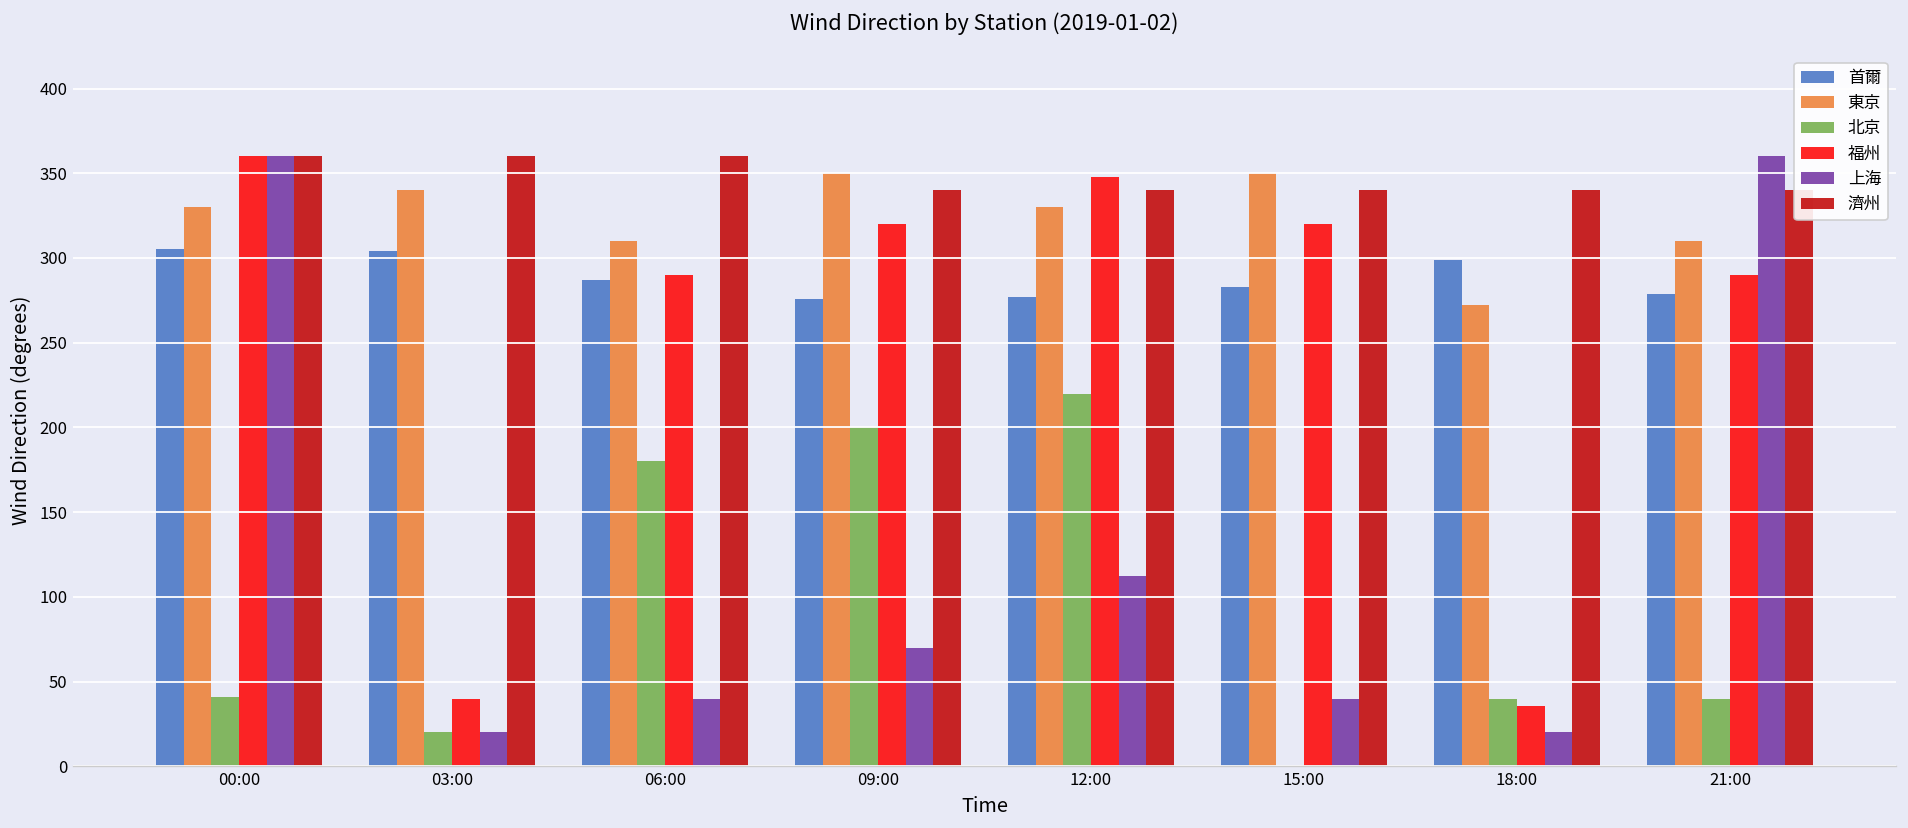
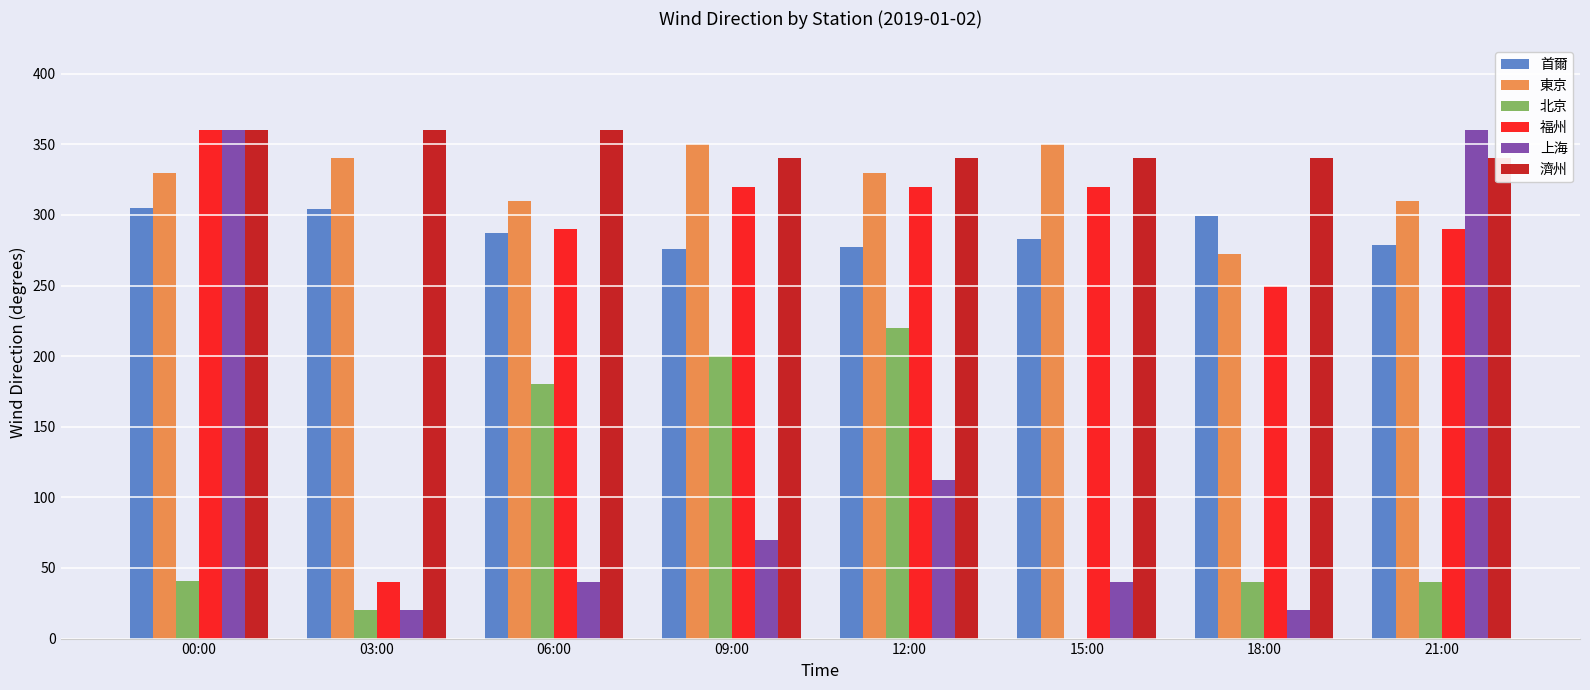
福州, 12:00: 348 -> 320
福州, 18:00: 36 -> 250
